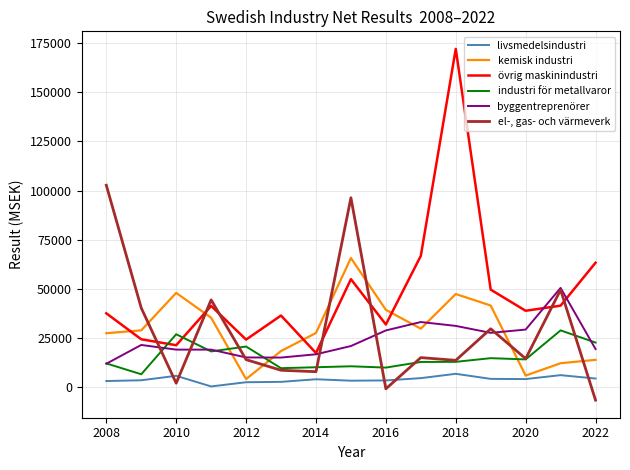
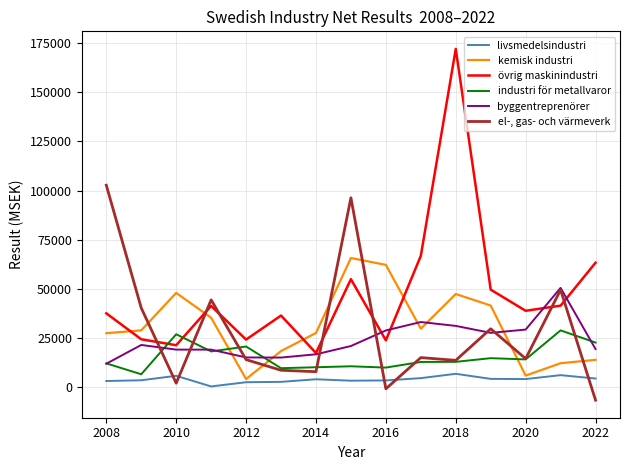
kemisk industri, 2016: 39000 -> 62000
övrig maskinindustri, 2016: 32000 -> 24000
